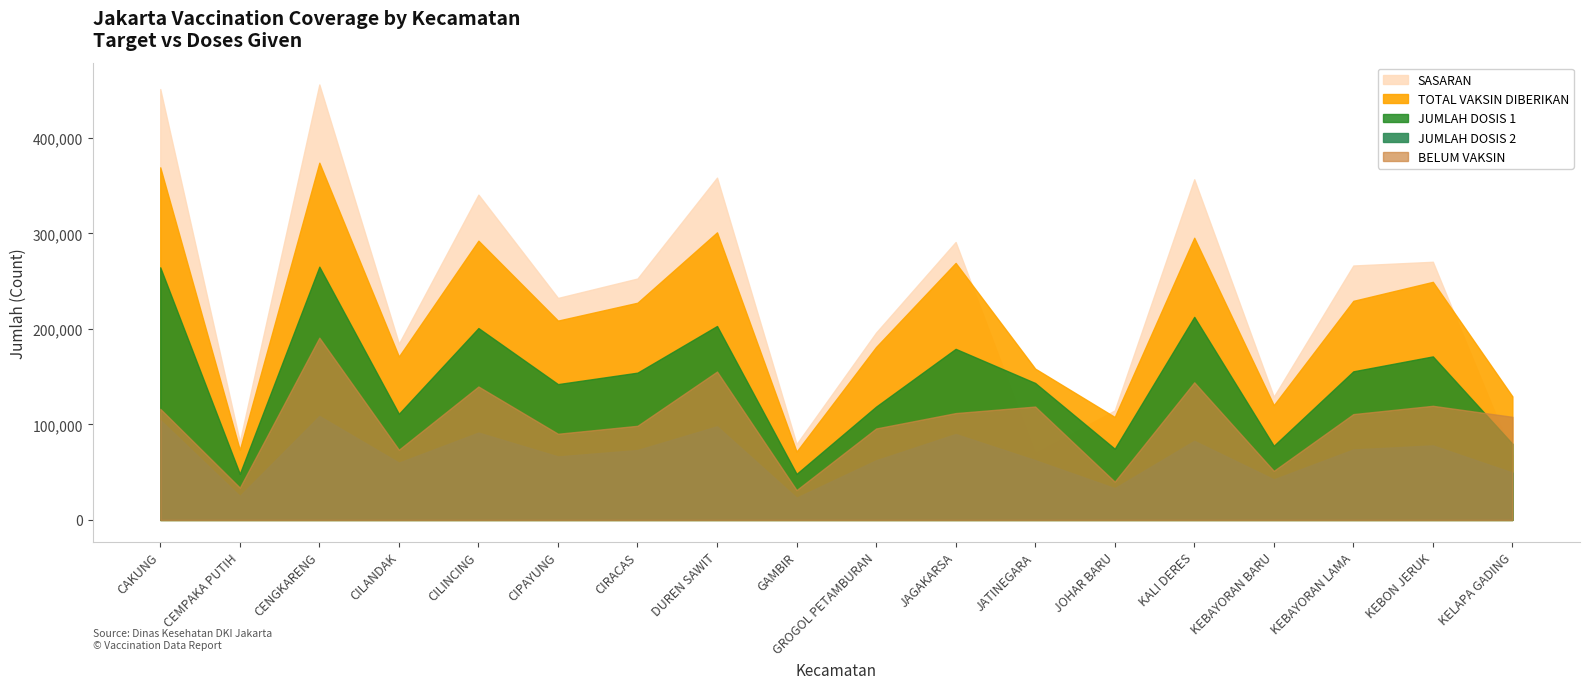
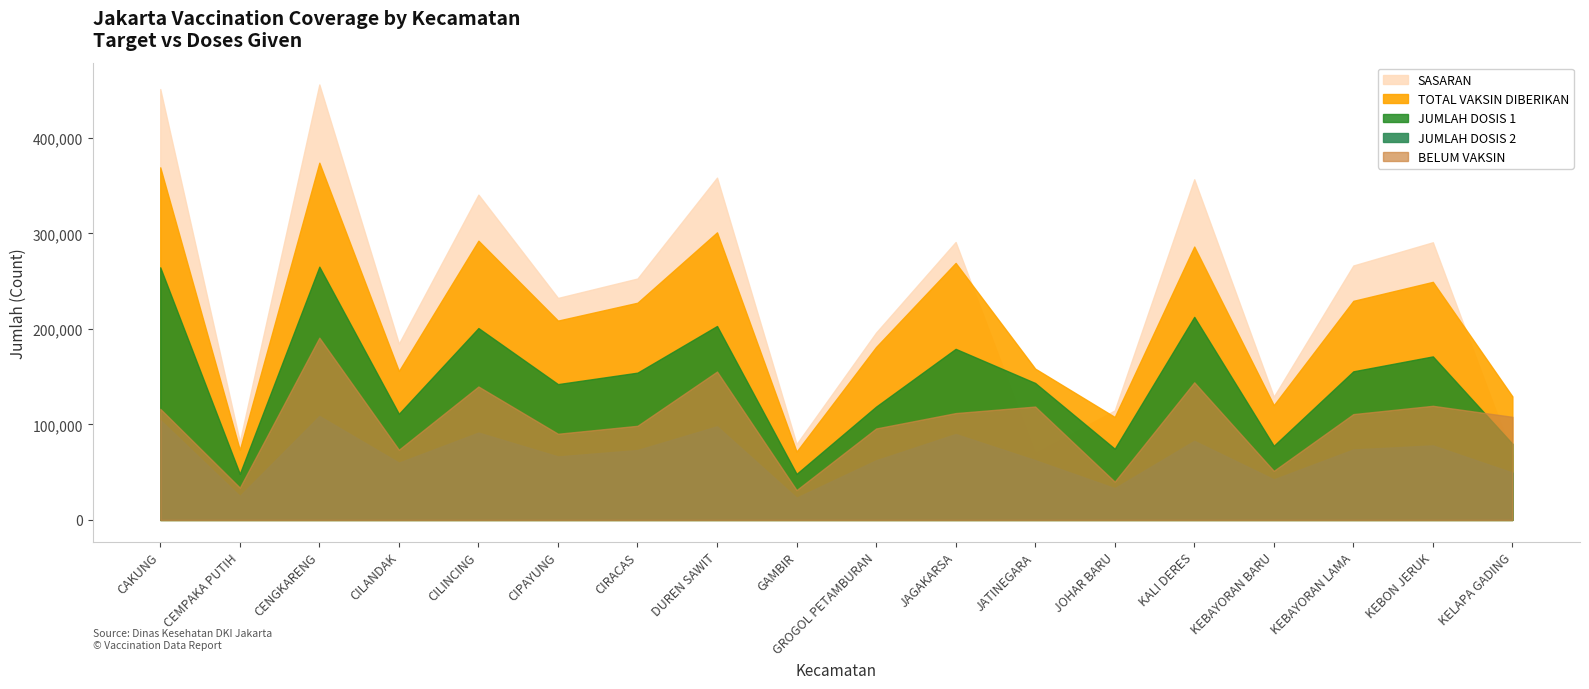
TOTAL VAKSIN DIBERIKAN, CILANDAK: 170,000 -> 160,000
TOTAL VAKSIN DIBERIKAN, KALI DERES: 300,000 -> 290,000
SASARAN, KEBON JERUK: 270,000 -> 290,000
